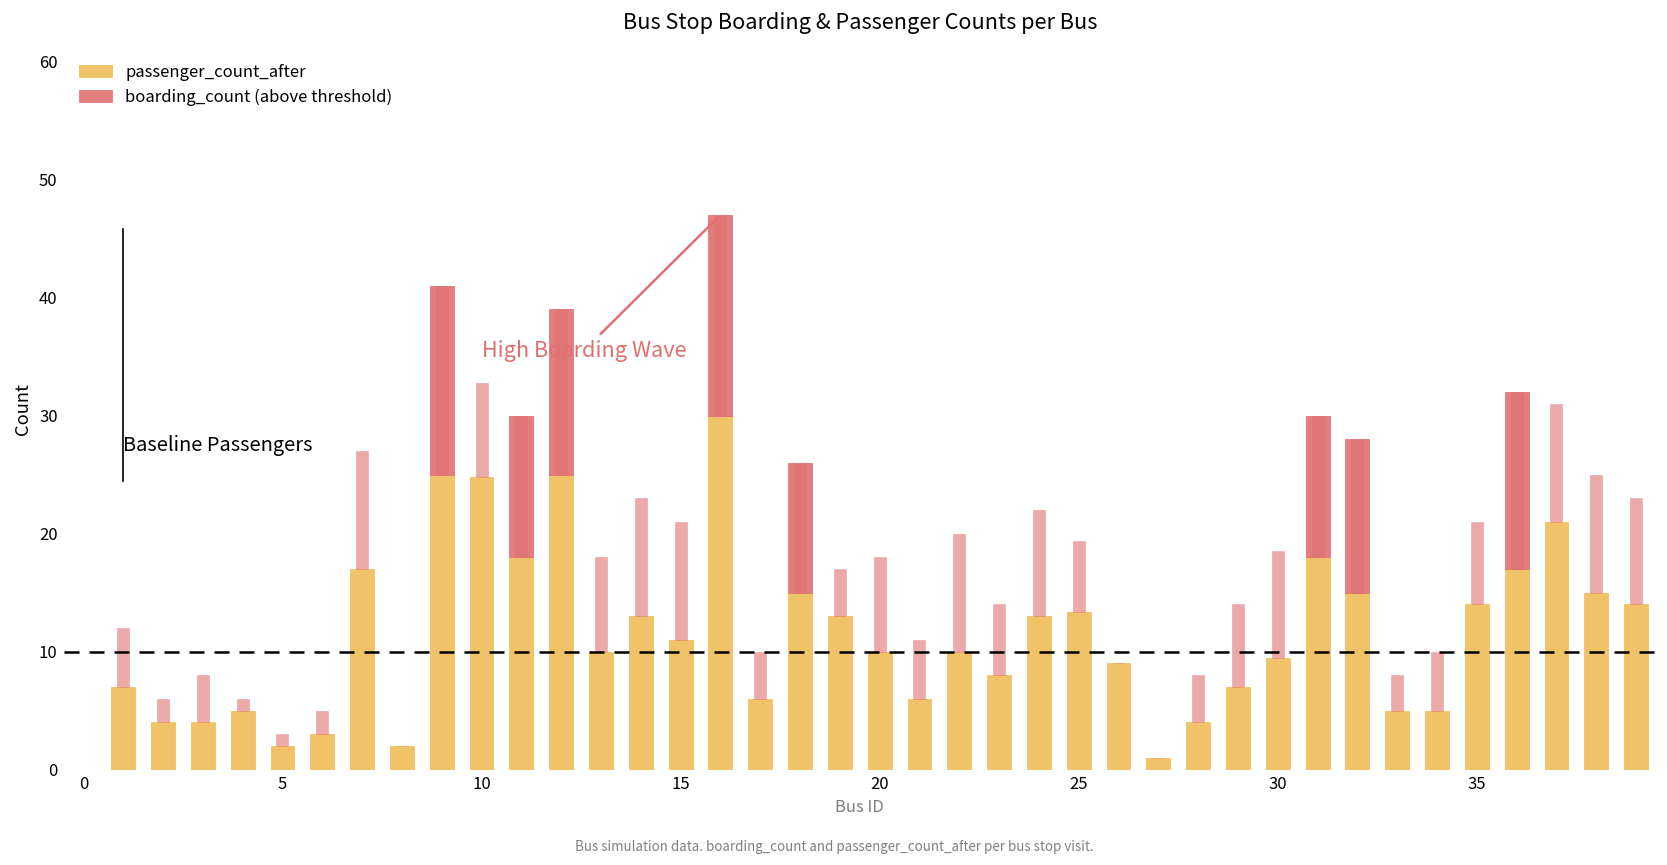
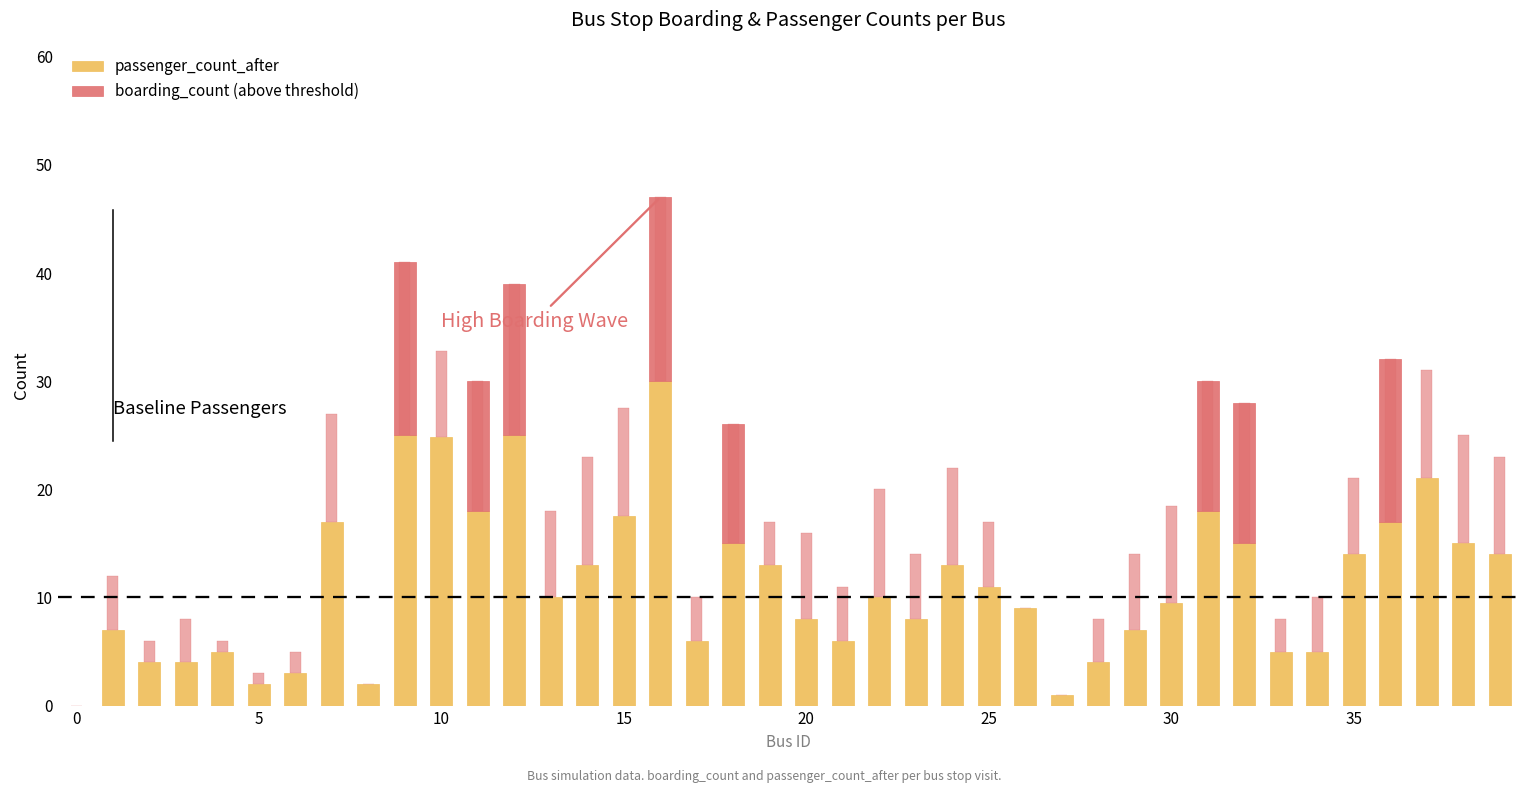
passenger_count_after, 15: 11 -> 18
passenger_count_after, 20: 10 -> 8
passenger_count_after, 25: 13 -> 11
